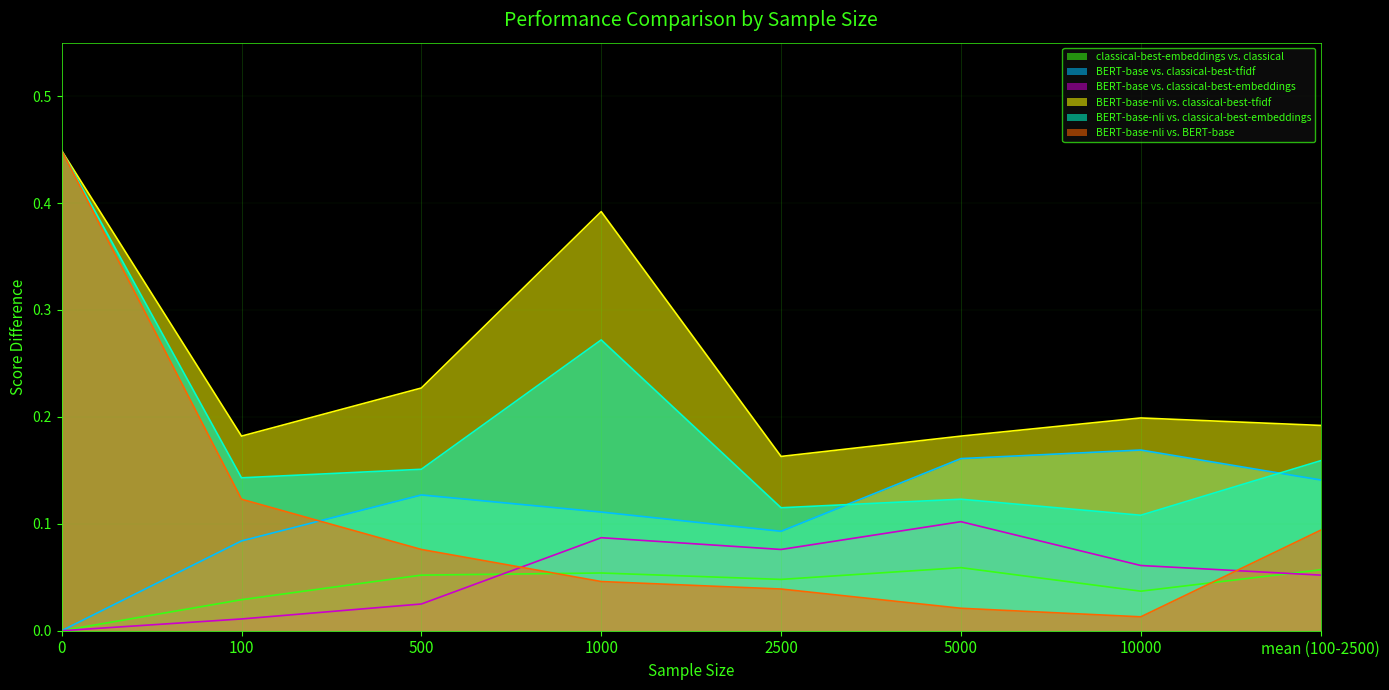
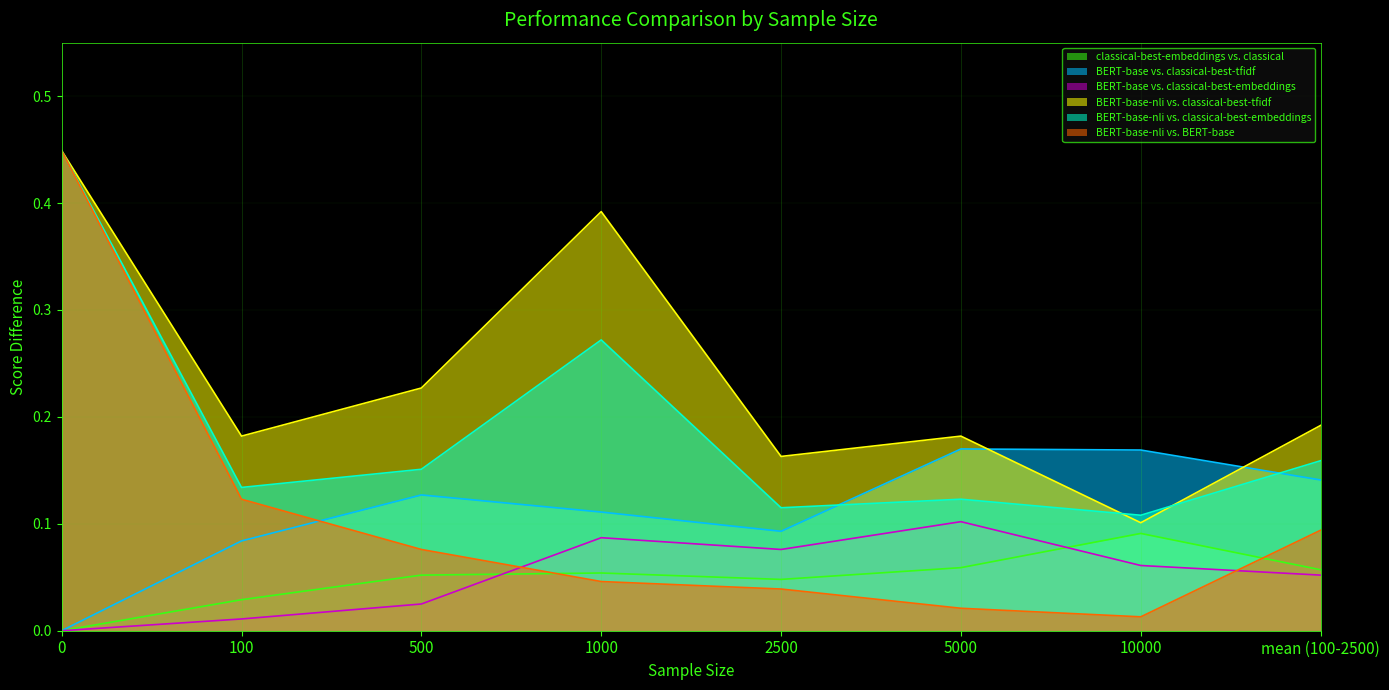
BERT-base-nli vs. classical-best-embeddings, 100: 0.143 -> 0.134
BERT-base vs. classical-best-tfidf, 5000: 0.161 -> 0.170
classical-best-embeddings vs. classical, 10000: 0.037 -> 0.091
BERT-base-nli vs. classical-best-tfidf, 10000: 0.199 -> 0.101
